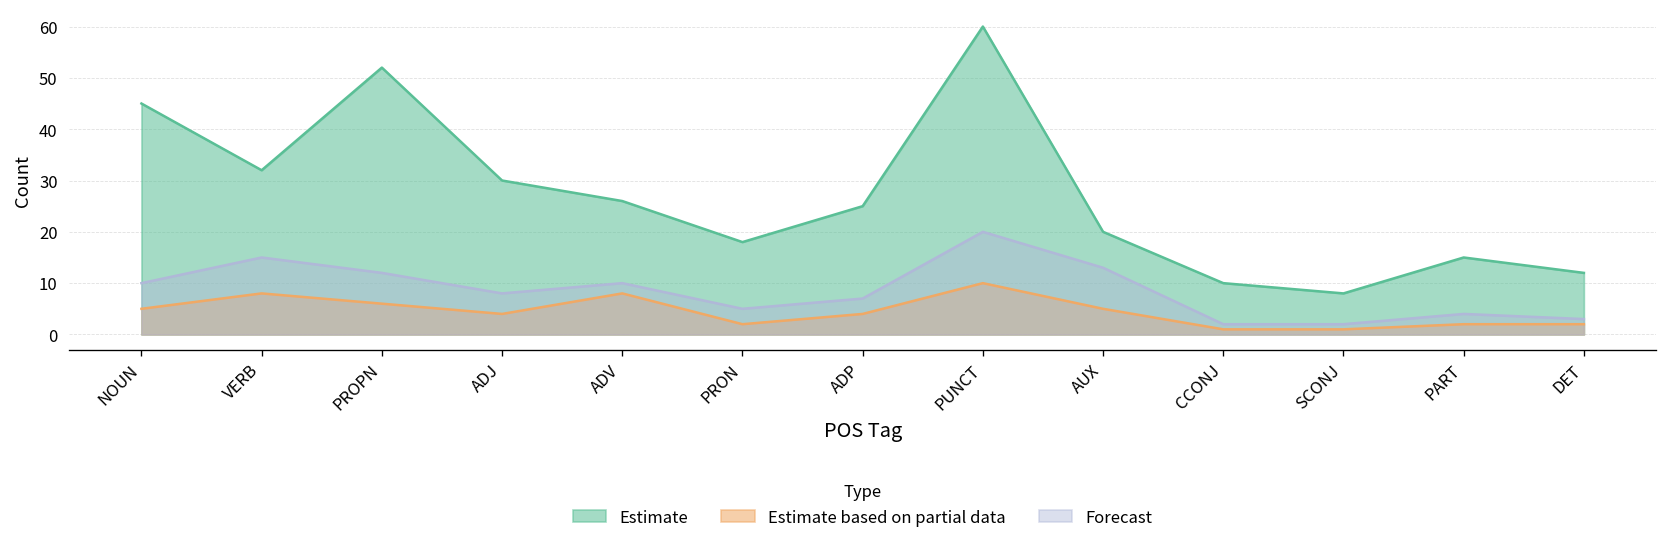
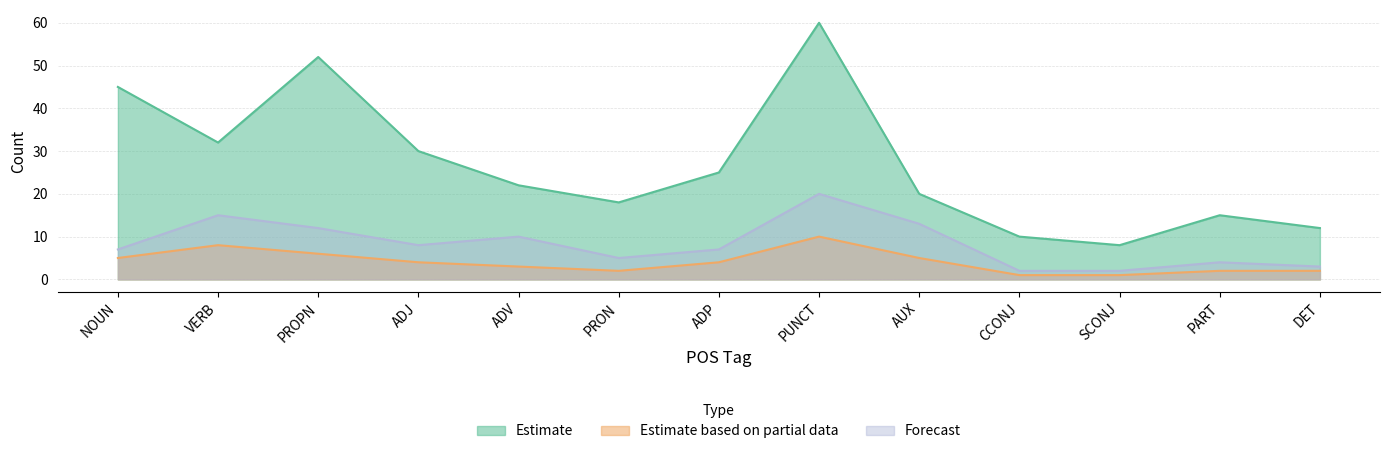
Forecast, NOUN: 10 -> 7
Estimate, ADV: 26 -> 22
Estimate based on partial data, ADV: 8 -> 3
